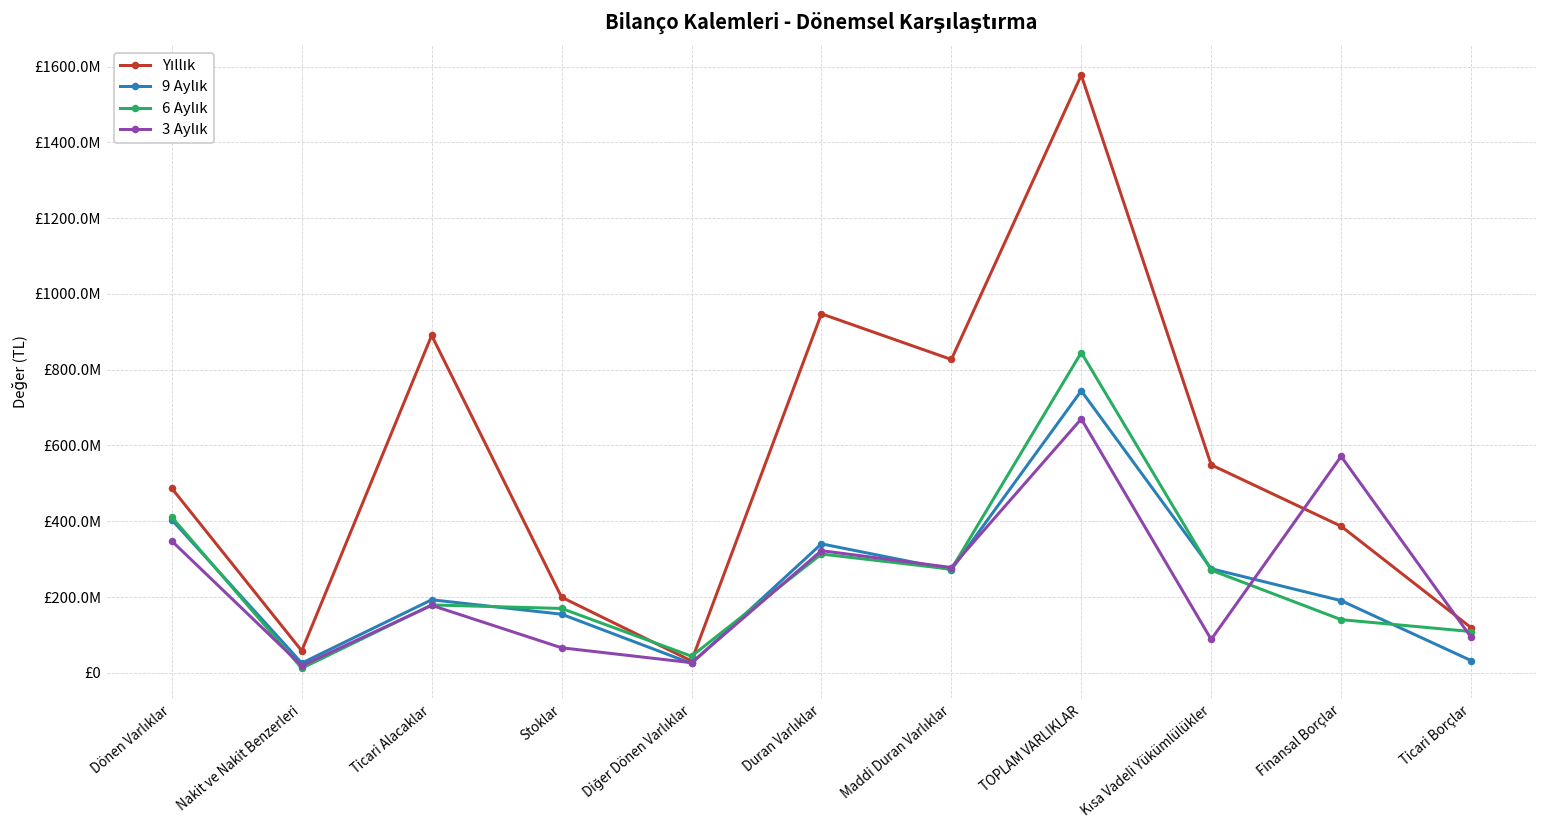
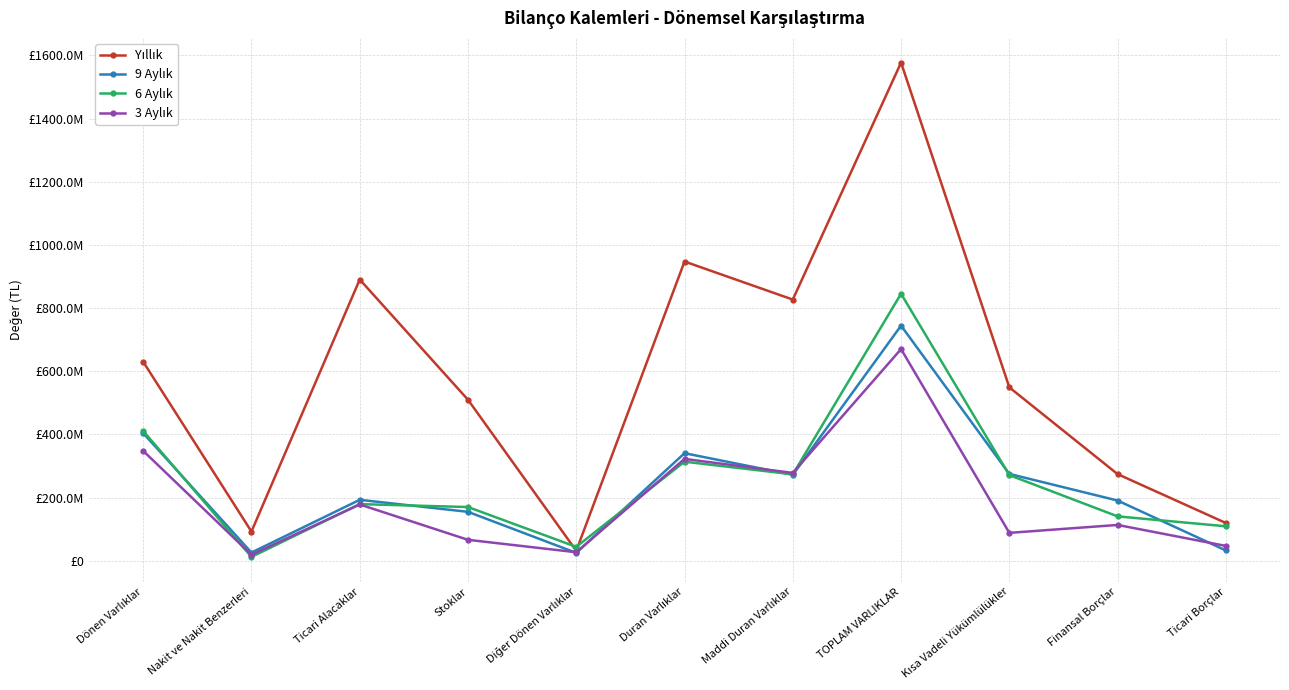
Yıllık, Dönen Varlıklar: £490000000 -> £630000000
Yıllık, Nakit ve Nakit Benzerleri: £60000000 -> £90000000
Yıllık, Stoklar: £200000000 -> £510000000
Yıllık, Finansal Borçlar: £390000000 -> £270000000
3 Aylık, Finansal Borçlar: £570000000 -> £110000000
3 Aylık, Ticari Borçlar: £90000000 -> £50000000
